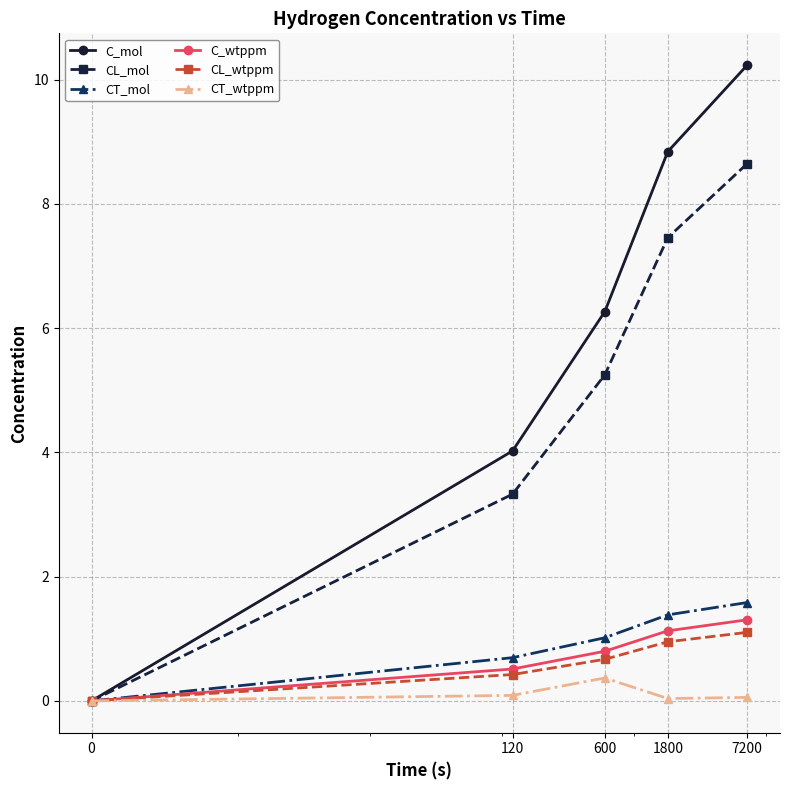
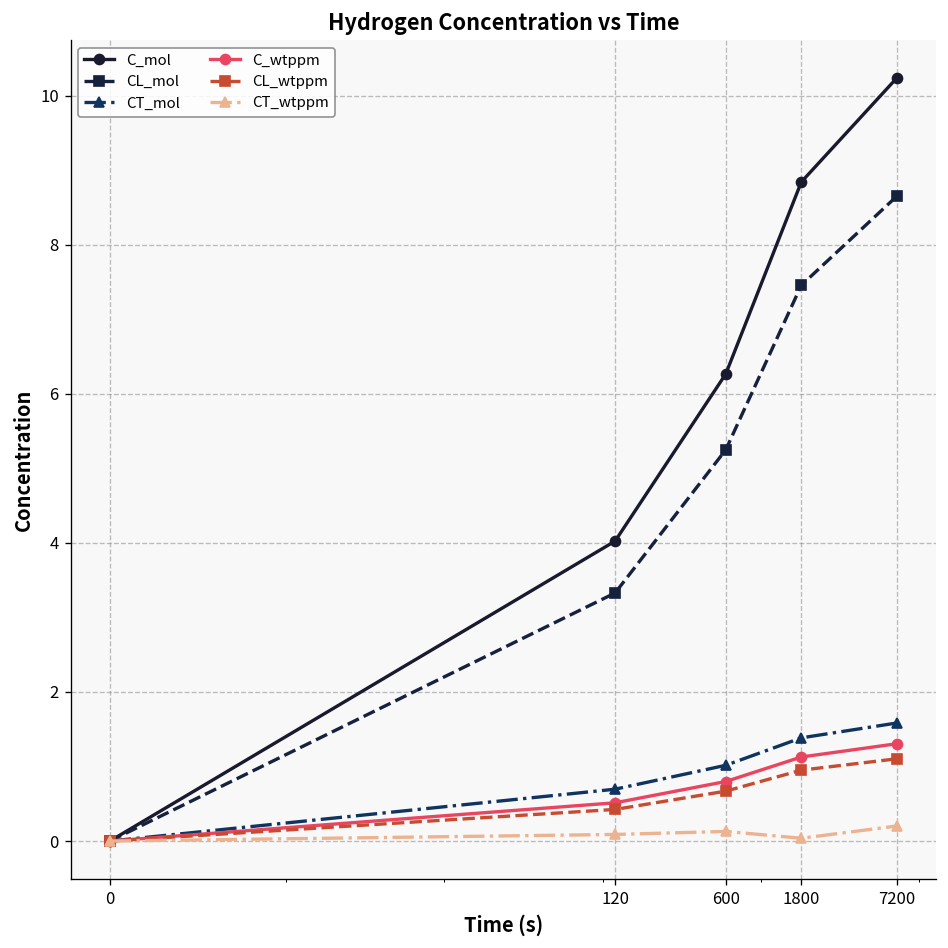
CT_wtppm, 600: 0.4 -> 0.1
CT_wtppm, 7200: 0.1 -> 0.2
